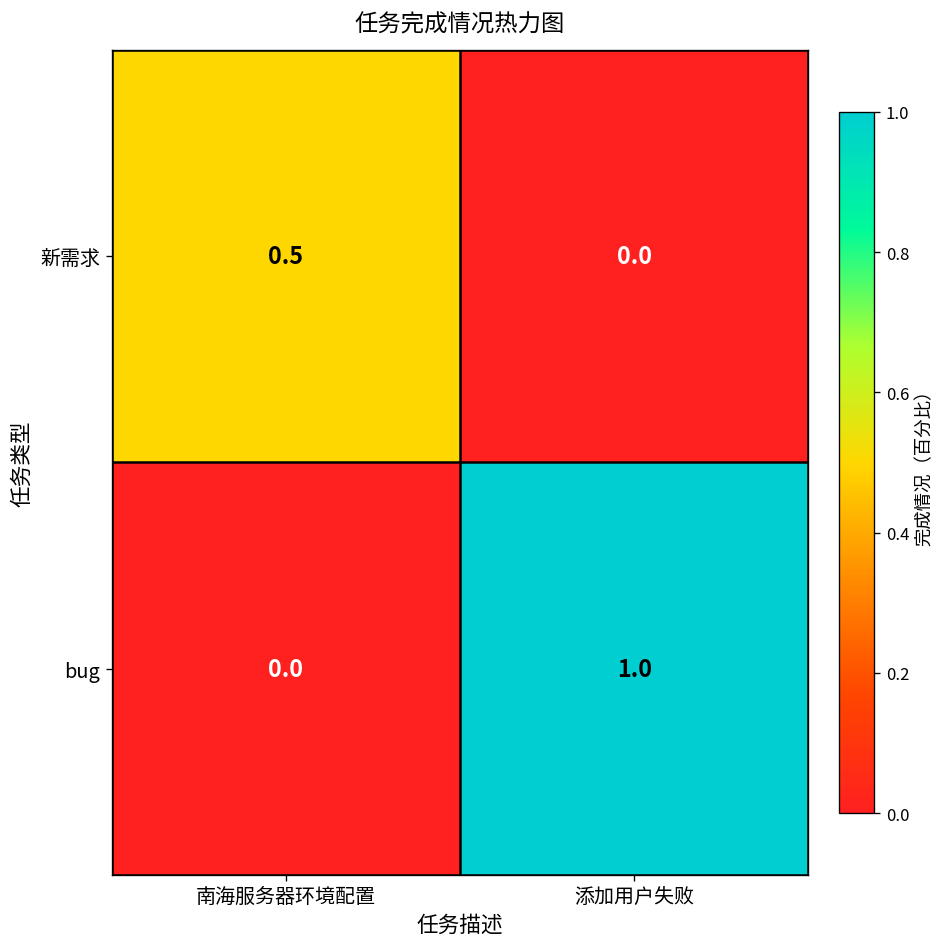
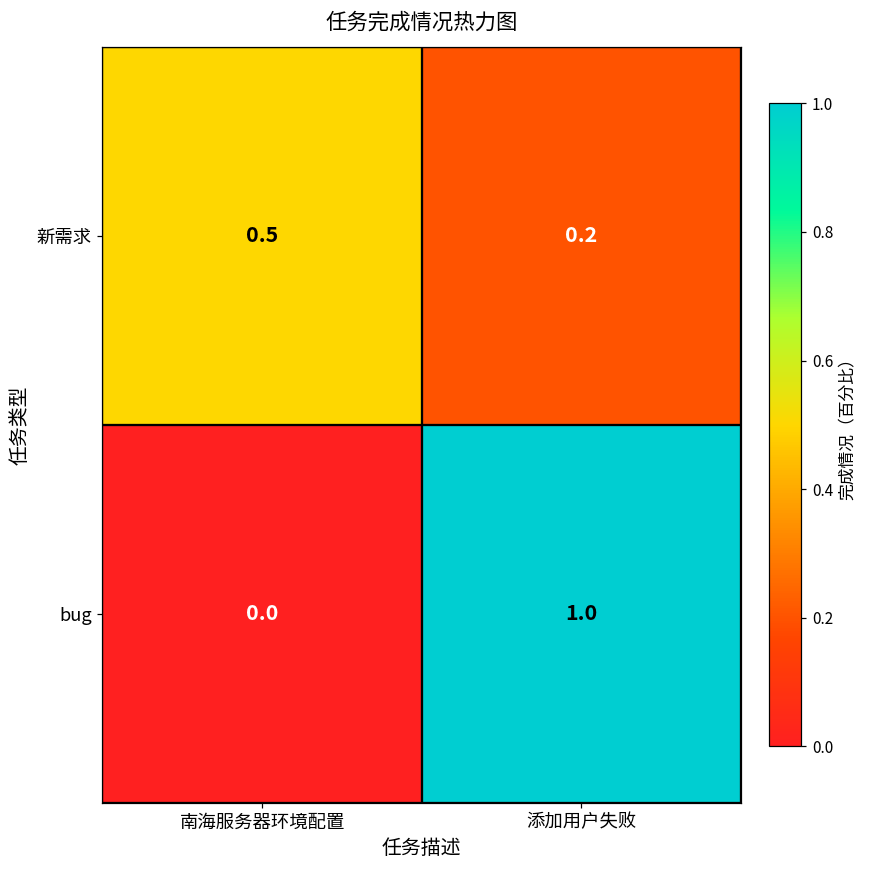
新需求, 添加用户失败: 0.0 -> 0.2
